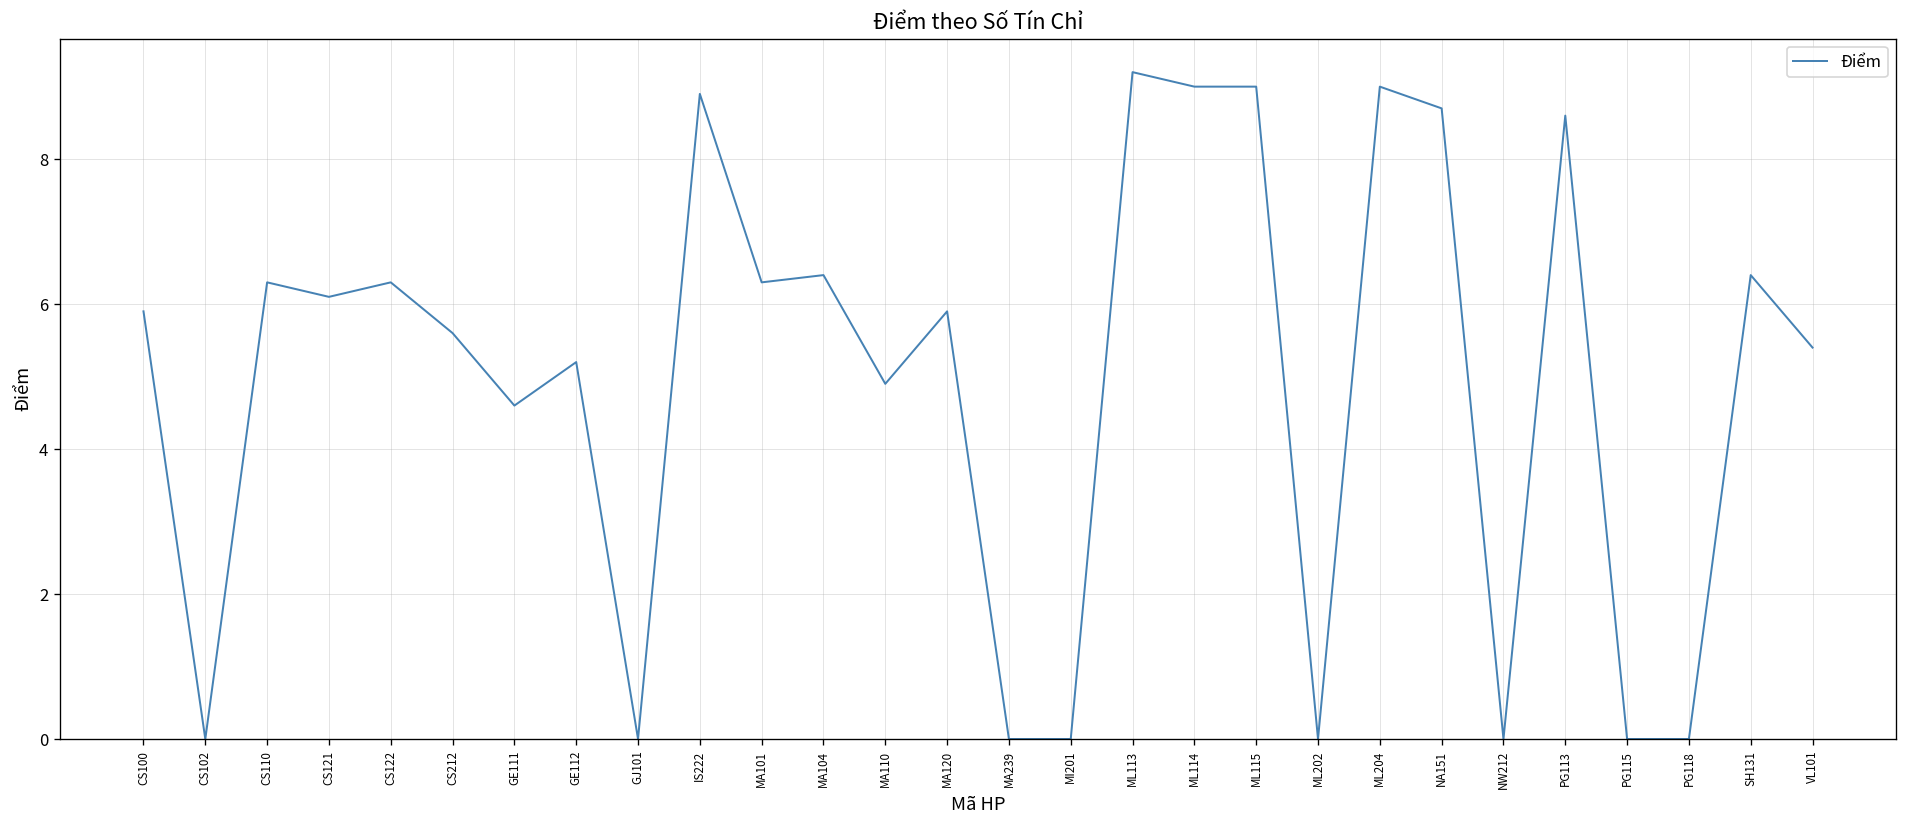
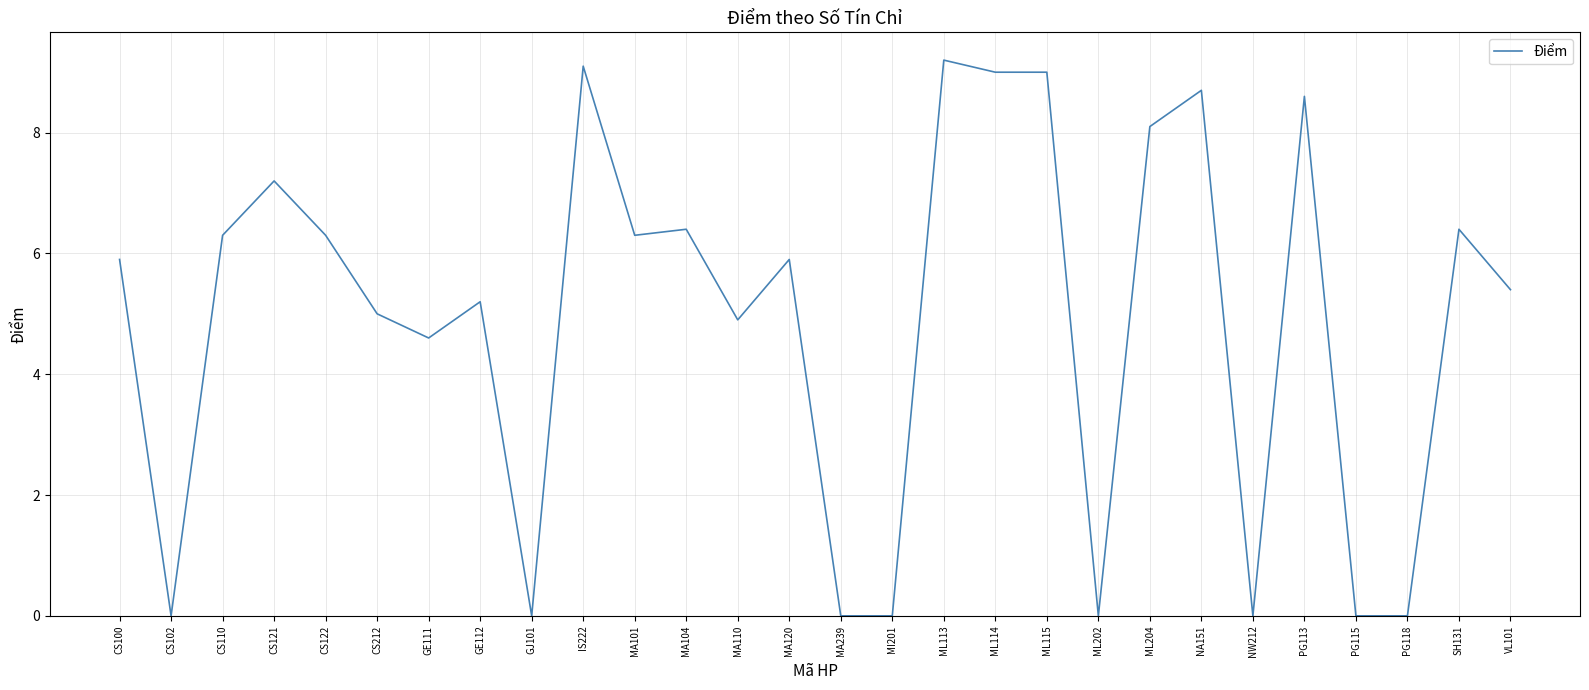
CS121: 6.1 -> 7.2
CS212: 5.6 -> 5.0
IS222: 8.9 -> 9.1
ML204: 9.0 -> 8.1
